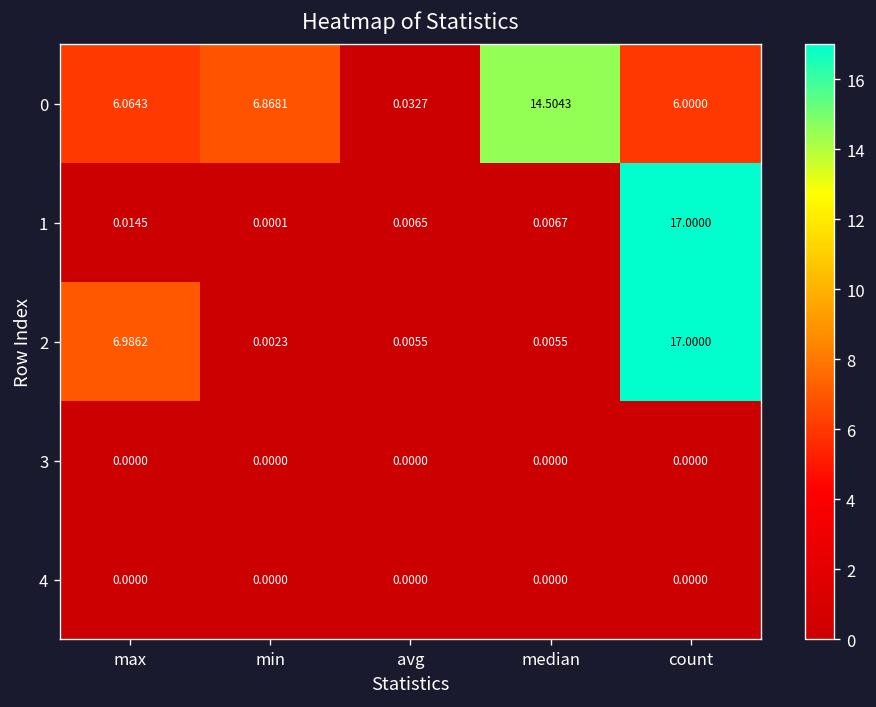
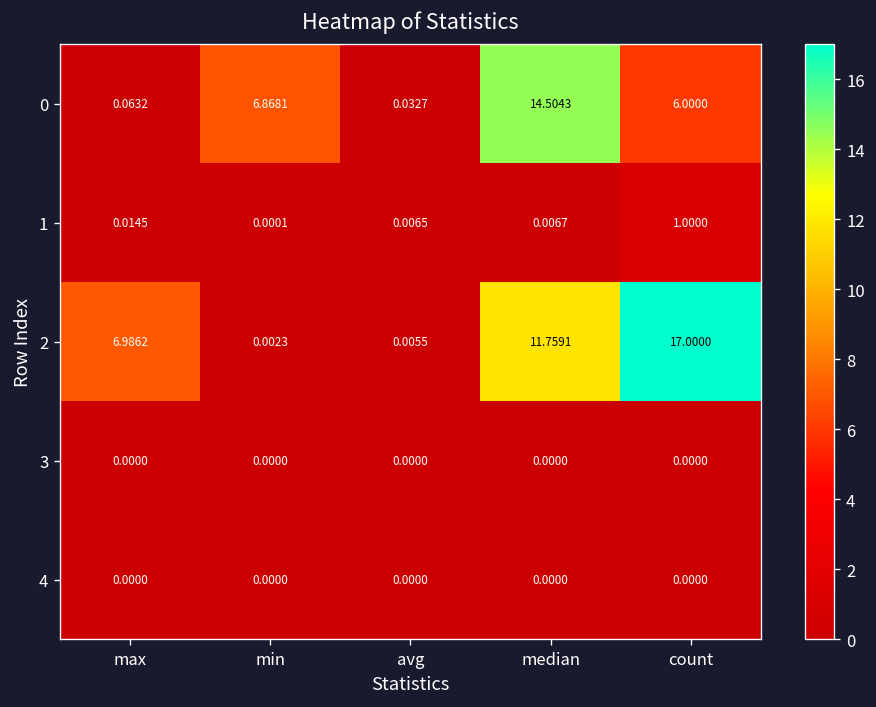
0, max: 6.0643 -> 0.0632
1, count: 17.0000 -> 1.0000
2, median: 0.0055 -> 11.7591
